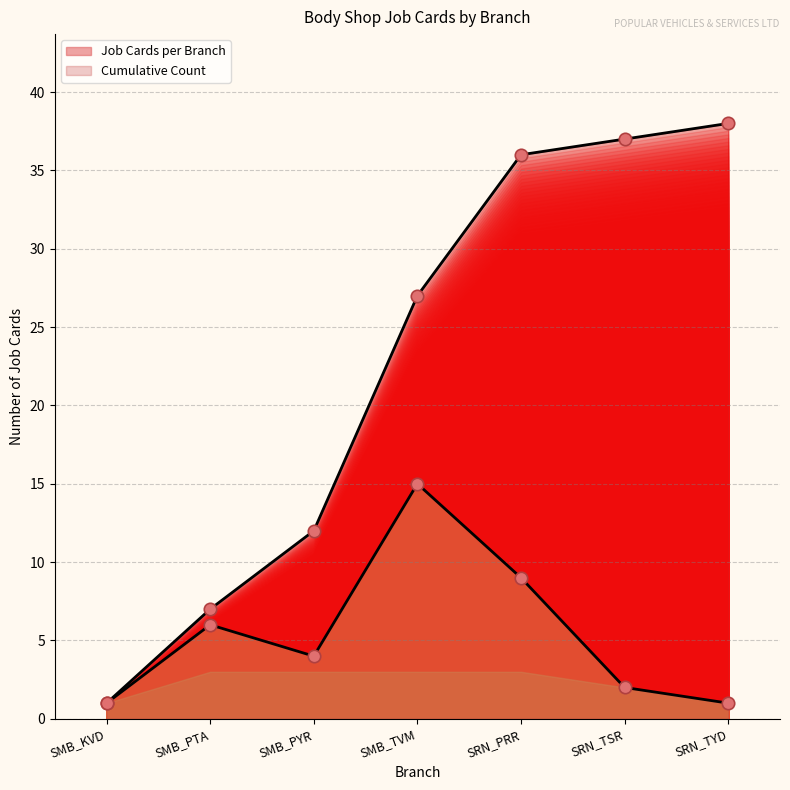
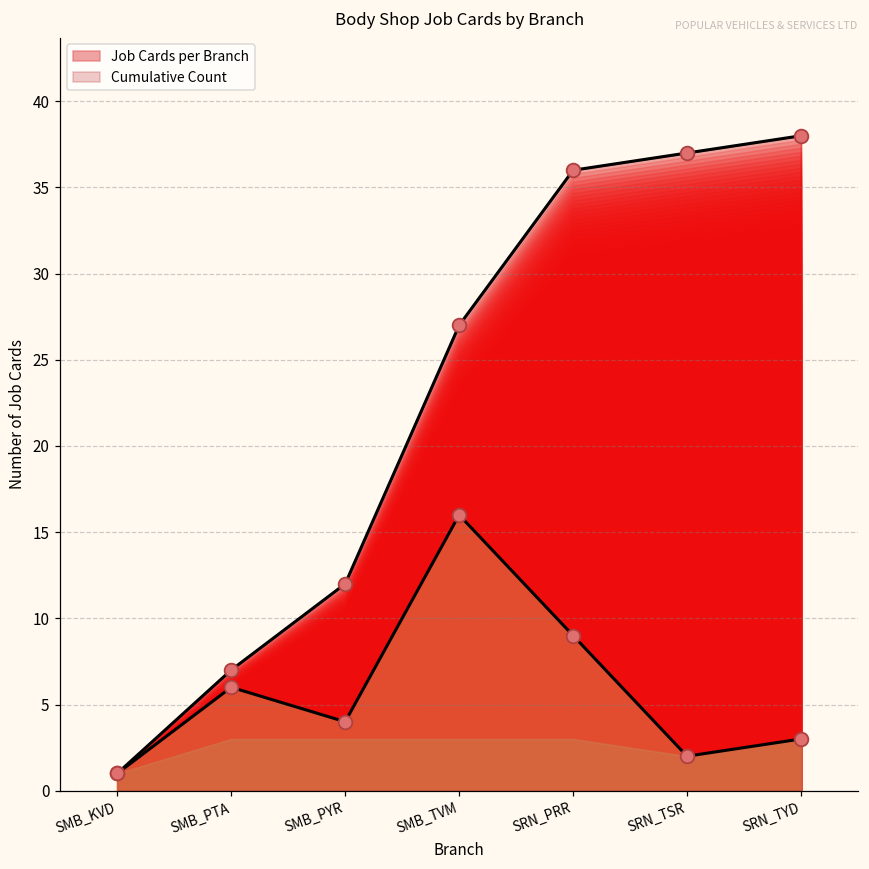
Job Cards per Branch, SMB_TVM: 15 -> 16
Job Cards per Branch, SRN_TYD: 1 -> 3
